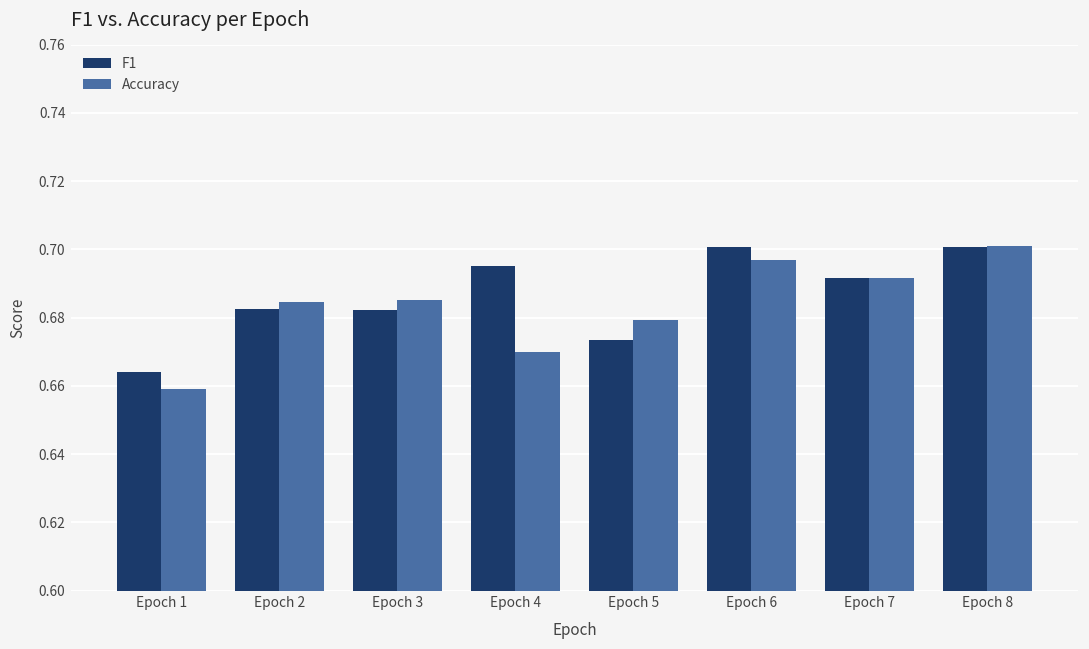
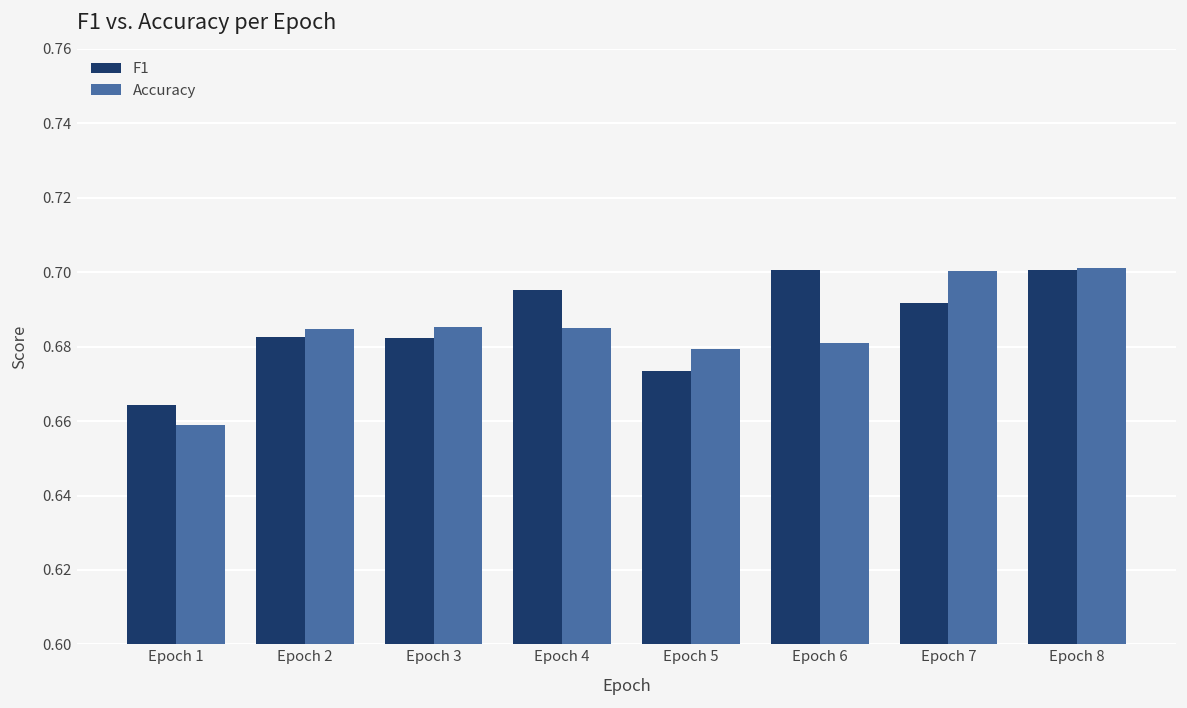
Accuracy, Epoch 4: 0.670 -> 0.685
Accuracy, Epoch 6: 0.697 -> 0.681
Accuracy, Epoch 7: 0.692 -> 0.700
